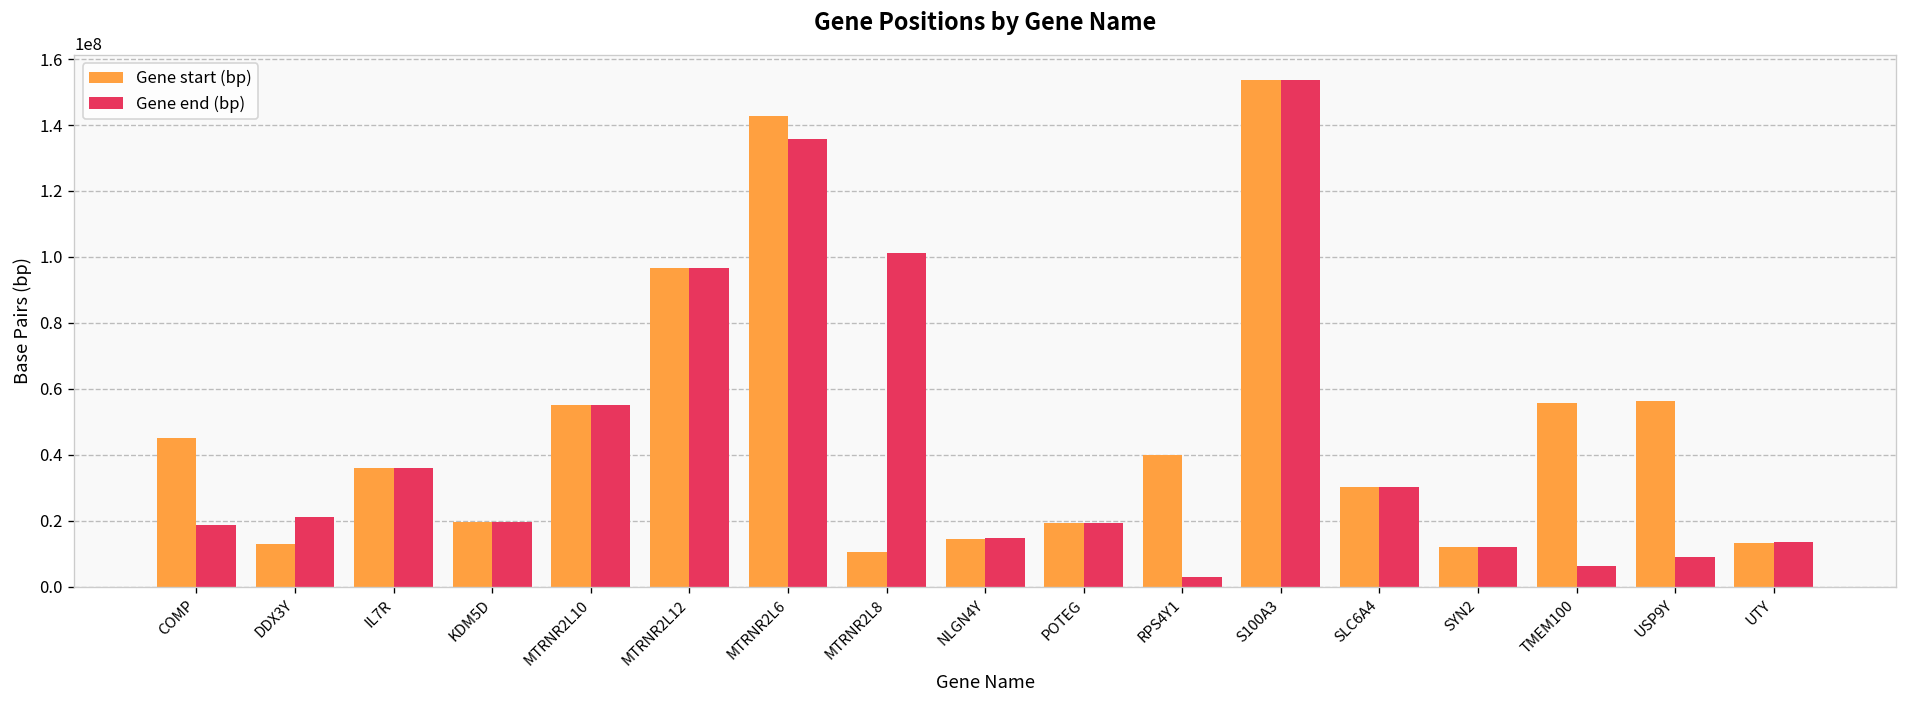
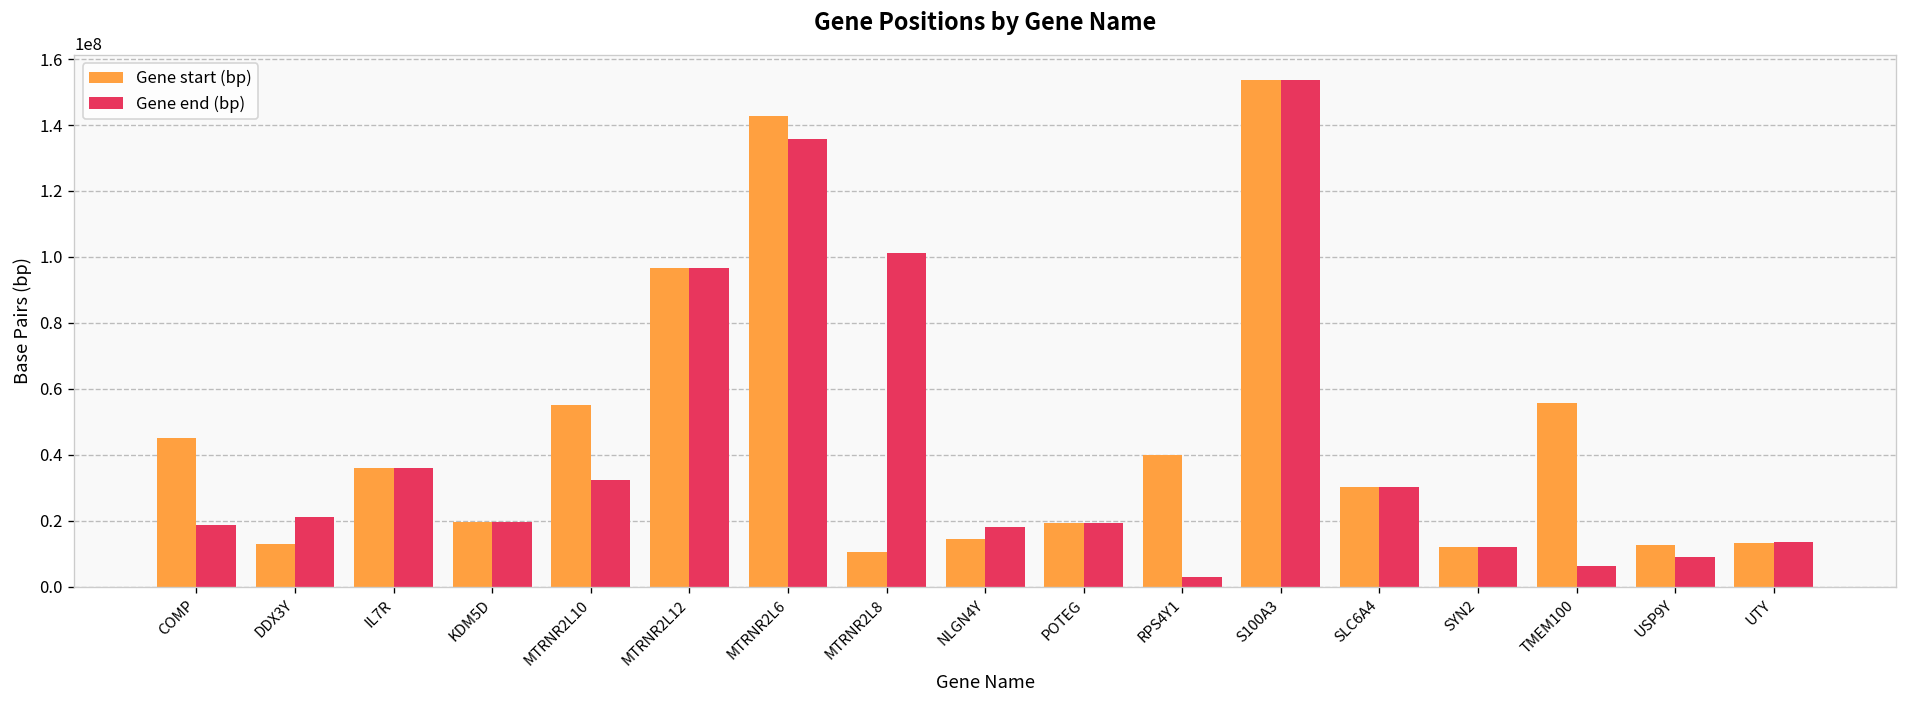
Gene end (bp), MTRNR2L10: 55000000 -> 32000000
Gene end (bp), NLGN4Y: 15000000 -> 18000000
Gene start (bp), USP9Y: 56000000 -> 13000000
